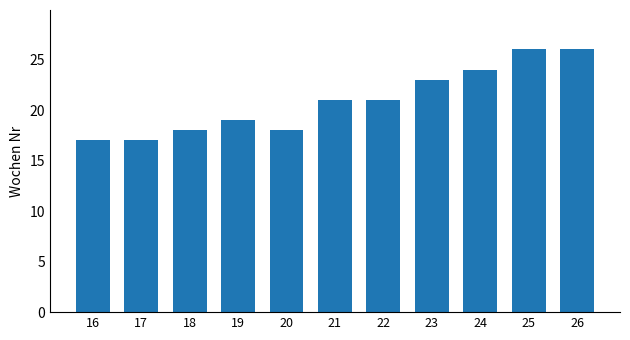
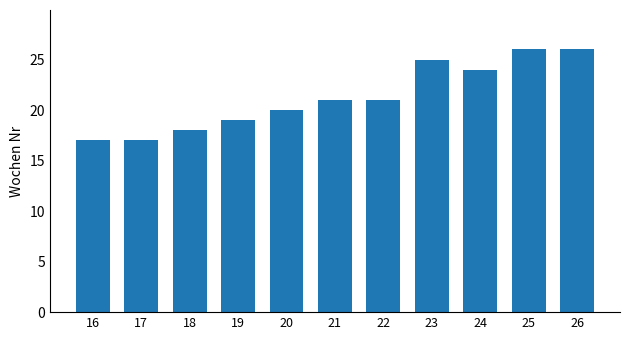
20: 18 -> 20
23: 23 -> 25
